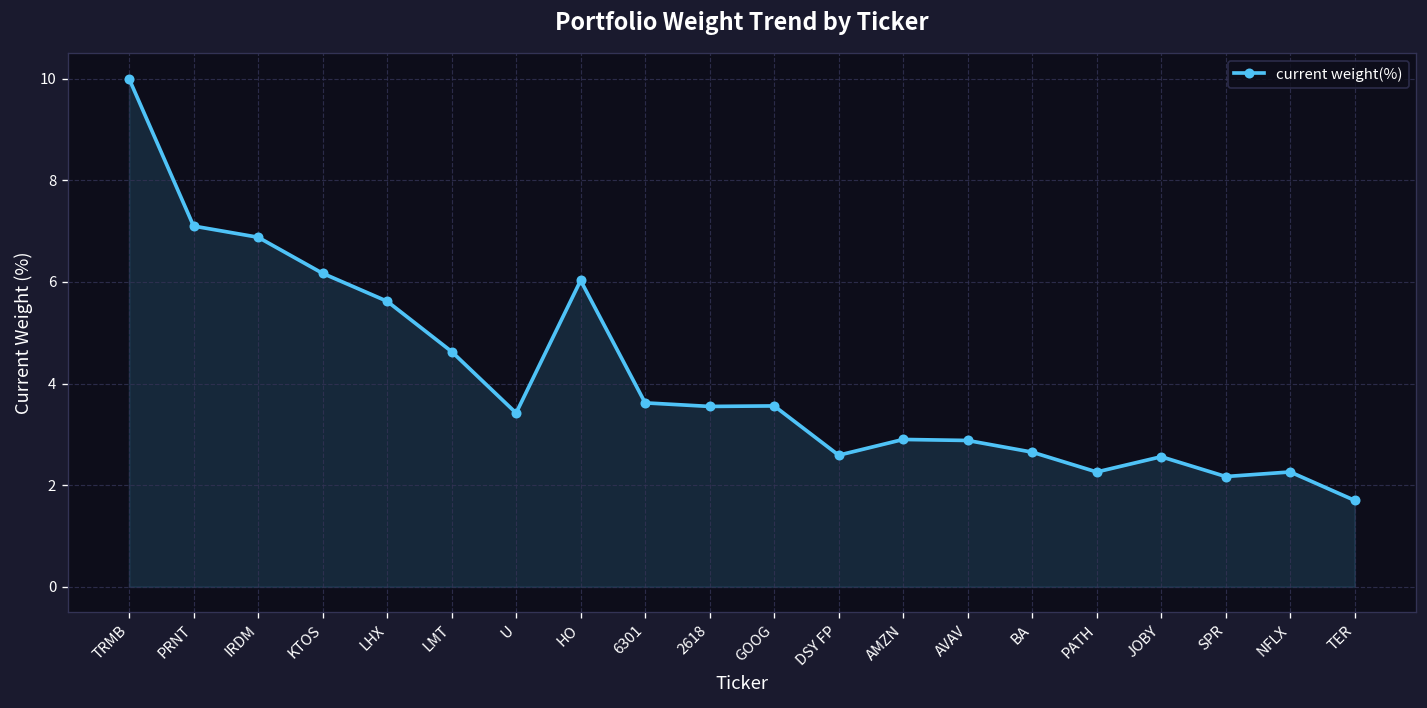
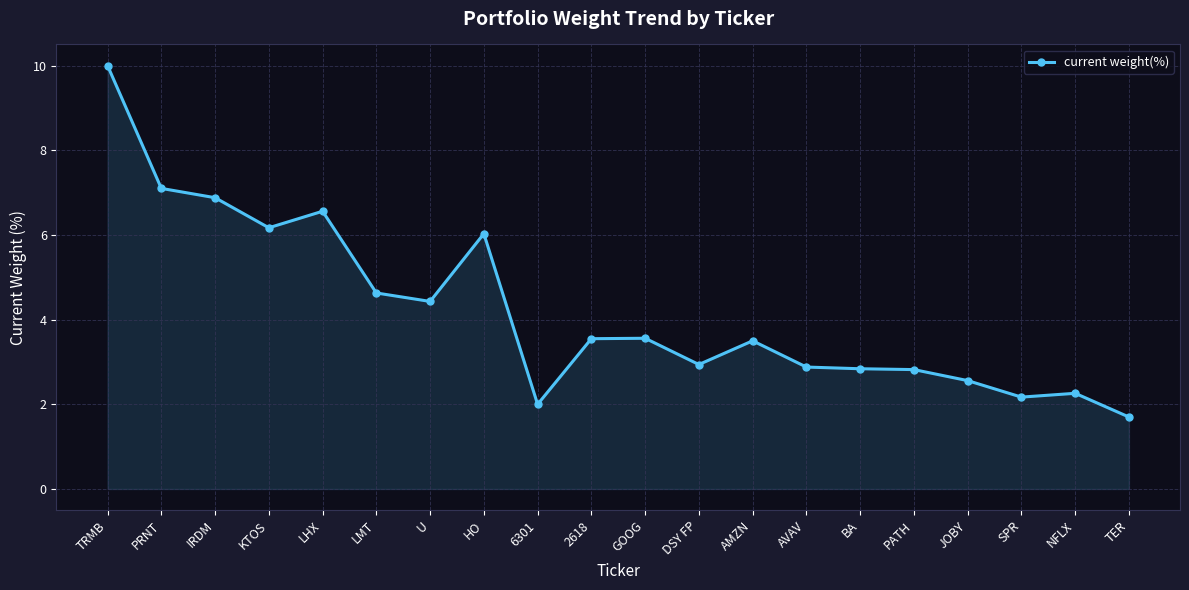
LHX: 5.6 -> 6.6
U: 3.4 -> 4.4
6301: 3.6 -> 2.0
DSY FP: 2.6 -> 2.9
AMZN: 2.9 -> 3.5
BA: 2.7 -> 2.8
PATH: 2.3 -> 2.8
